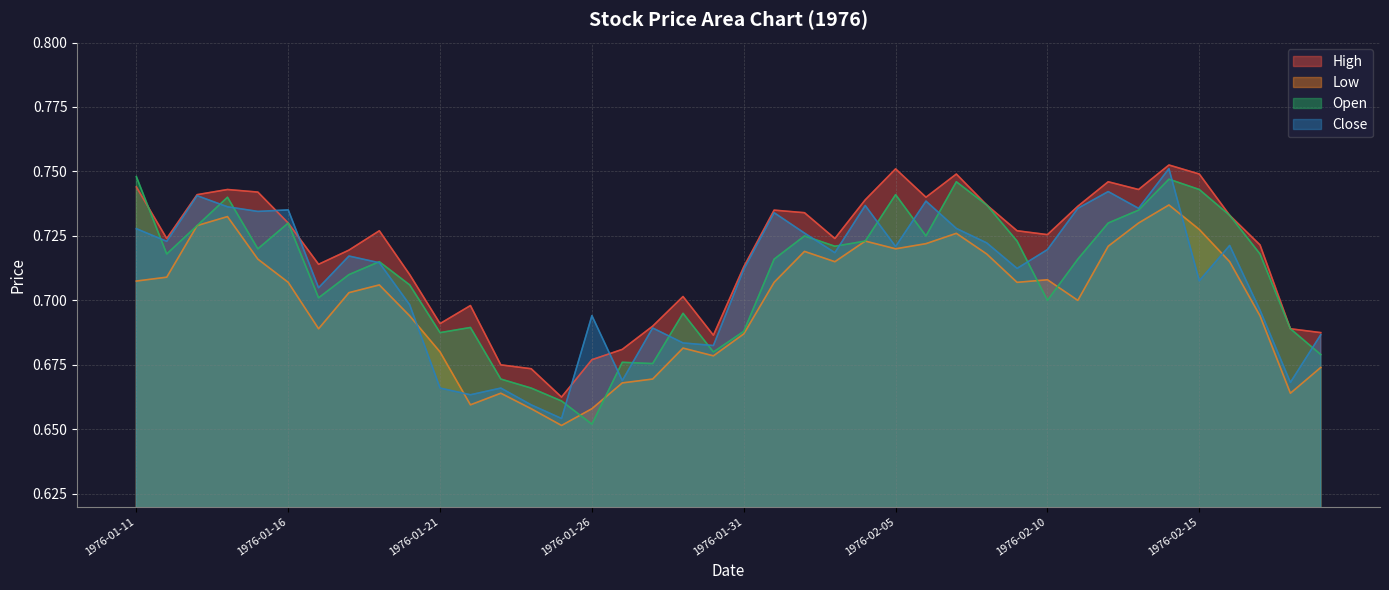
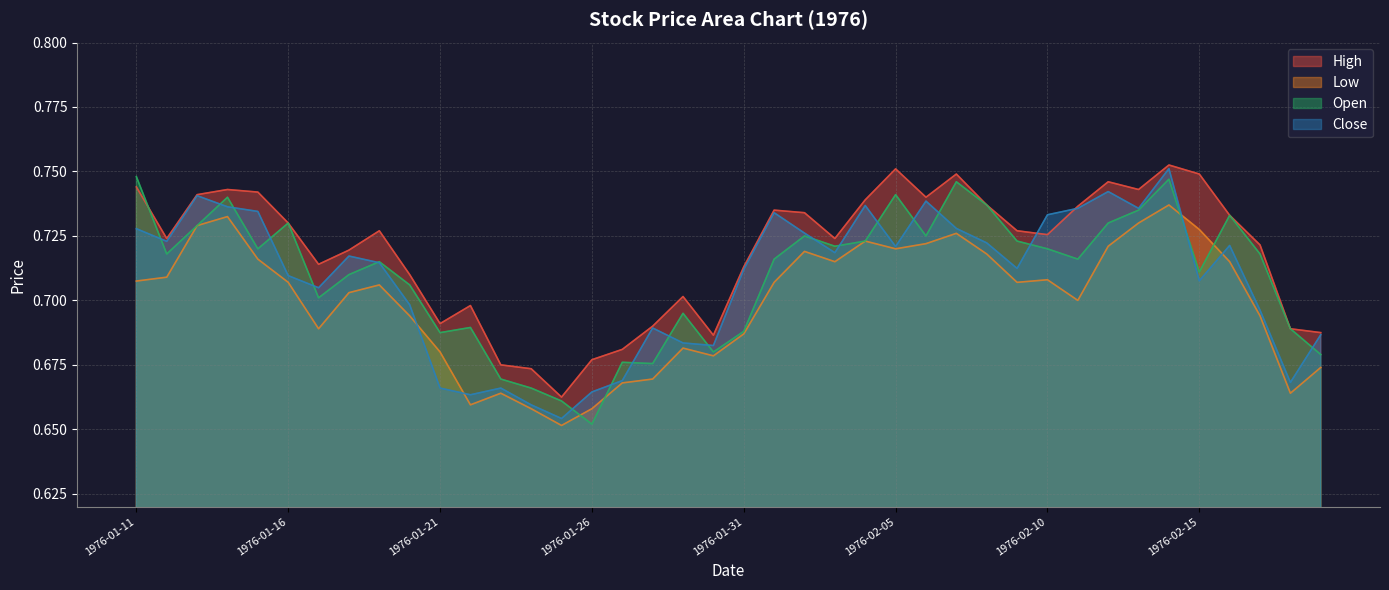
Close, 1976-01-16: 0.735 -> 0.710
Close, 1976-01-26: 0.694 -> 0.665
Open, 1976-02-10: 0.70 -> 0.72
Close, 1976-02-10: 0.720 -> 0.733
Open, 1976-02-15: 0.743 -> 0.711
